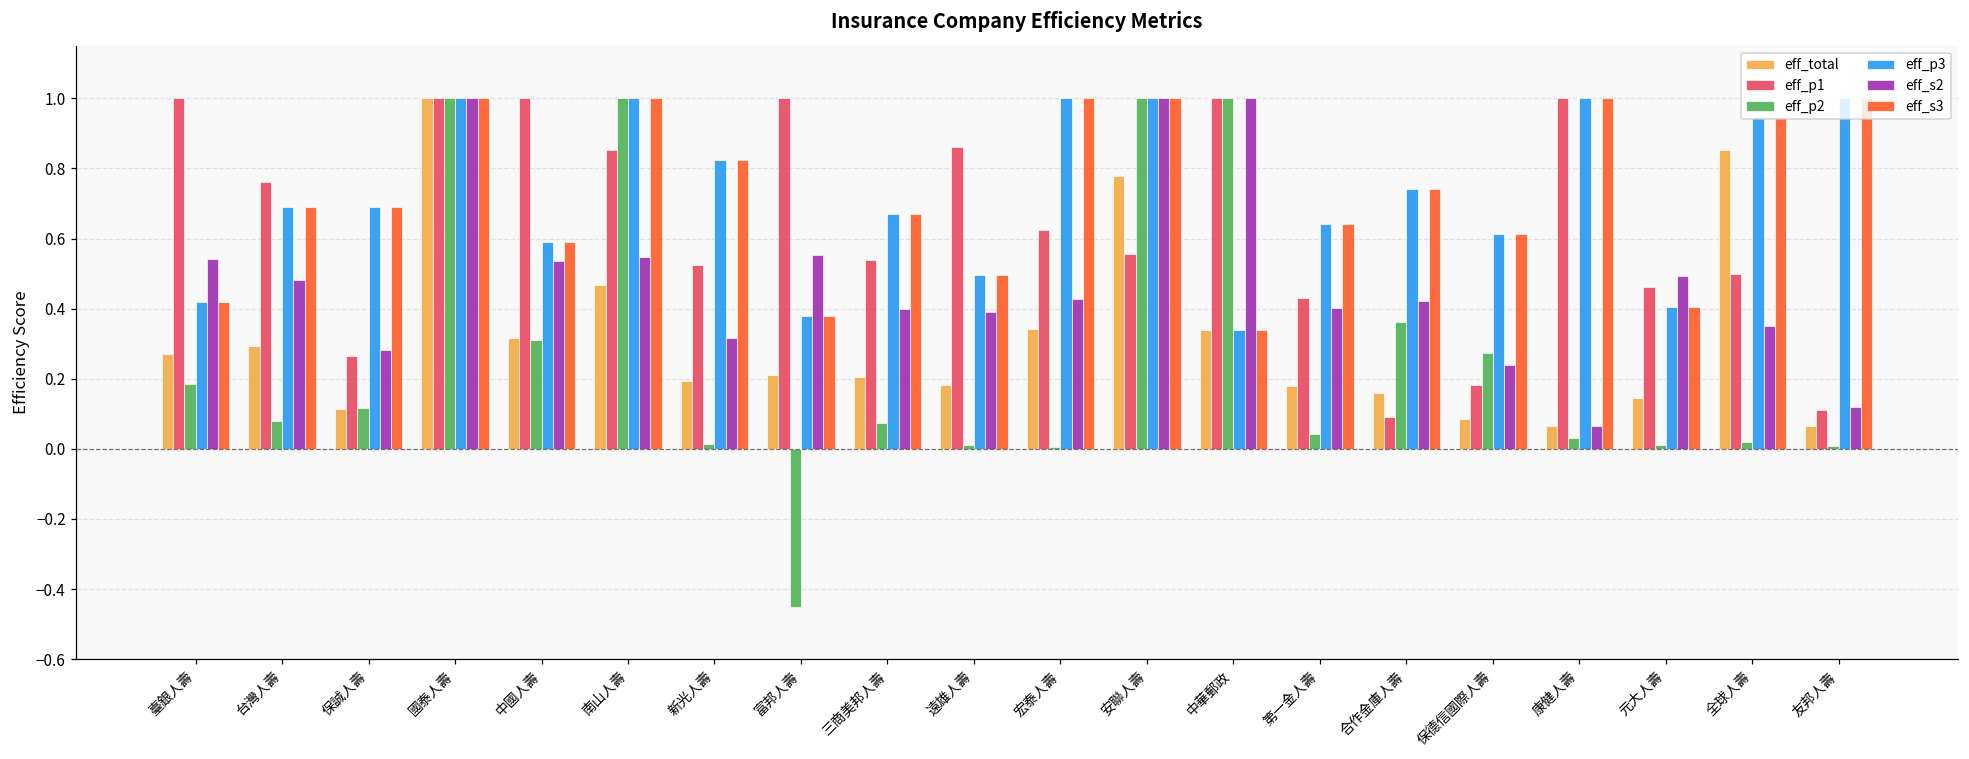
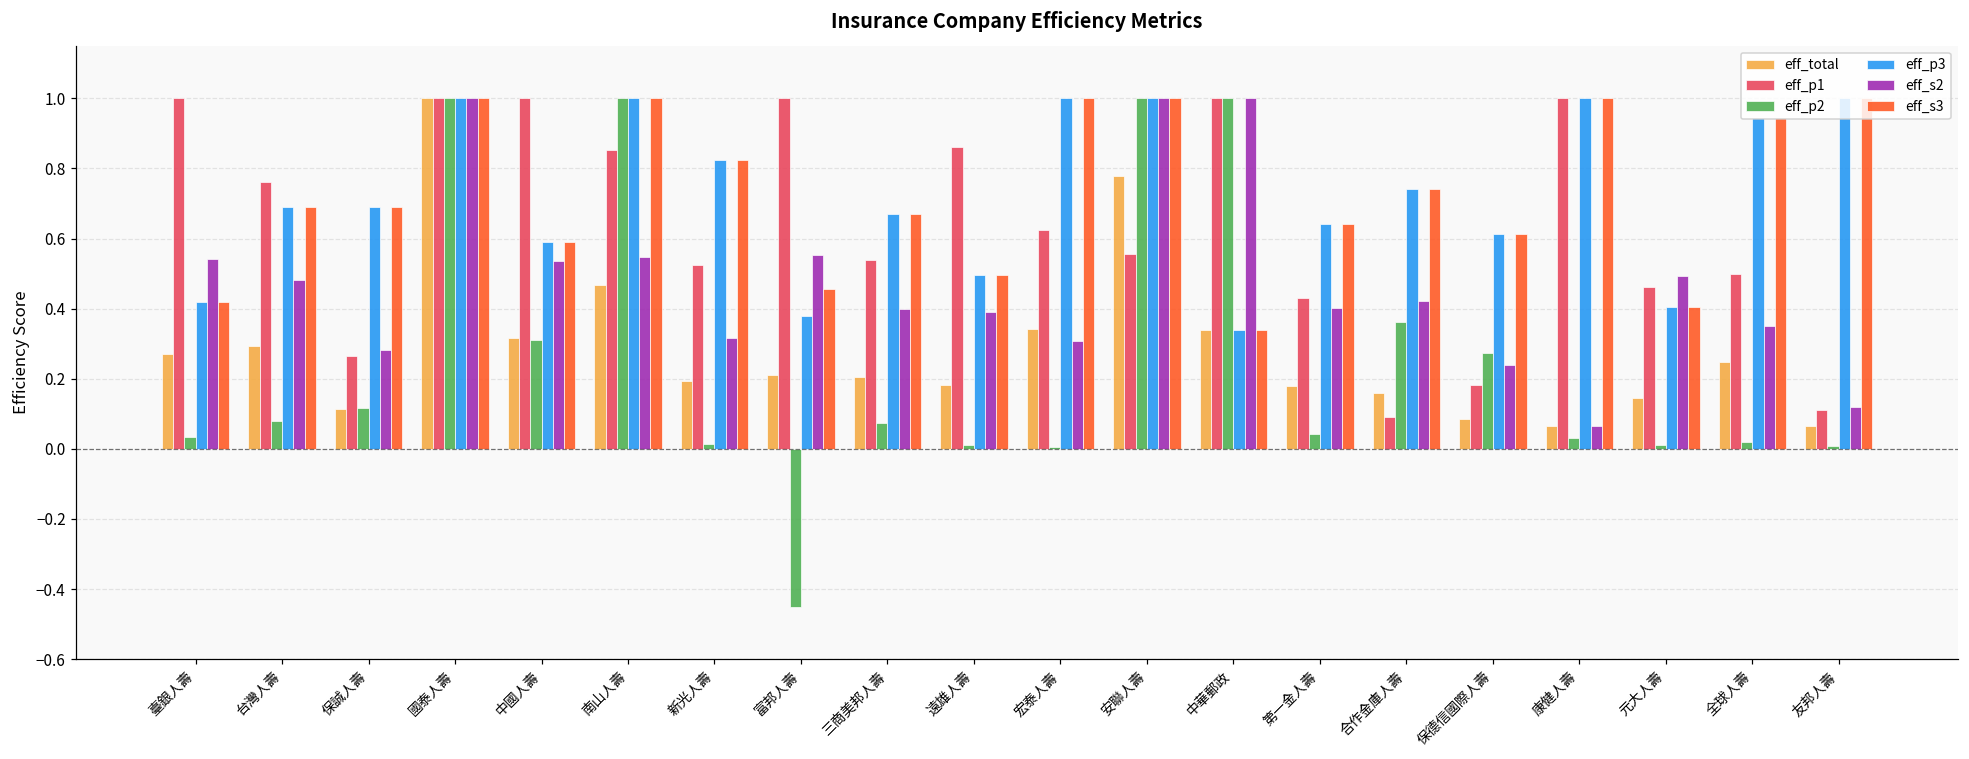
eff_p2, 臺銀人壽: 0.19 -> 0.03
eff_s3, 富邦人壽: 0.38 -> 0.46
eff_s2, 宏泰人壽: 0.43 -> 0.31
eff_total, 全球人壽: 0.85 -> 0.25
